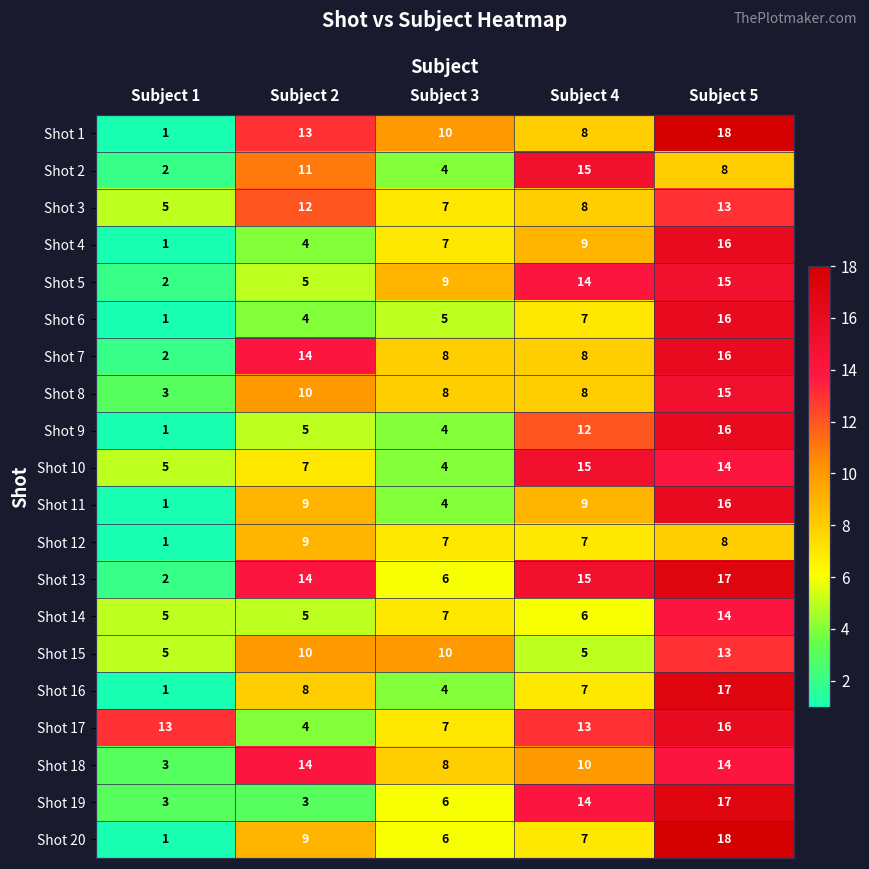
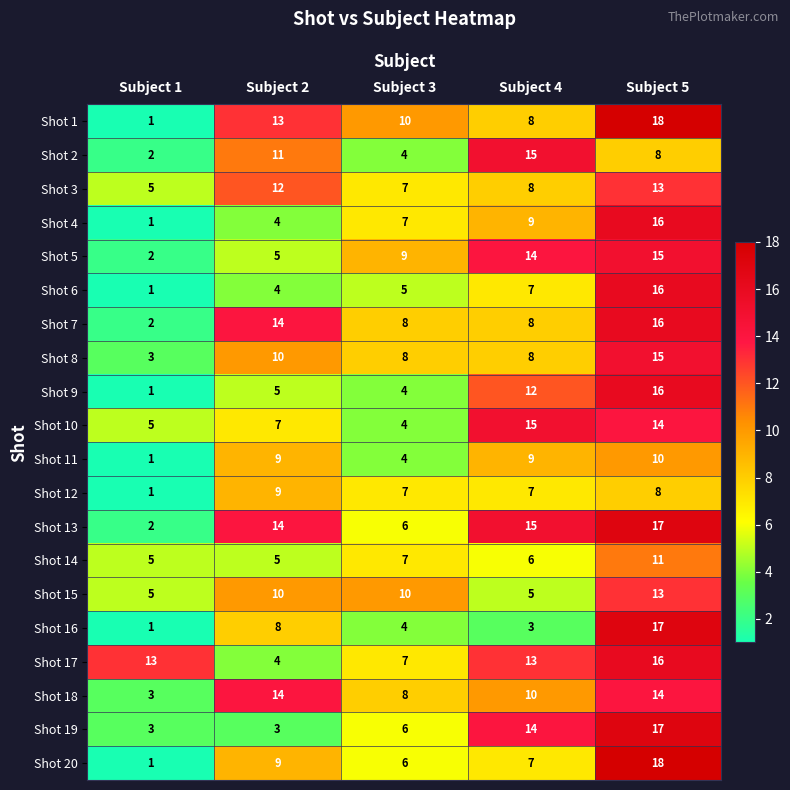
Shot 11, Subject 5: 16 -> 10
Shot 14, Subject 5: 14 -> 11
Shot 16, Subject 4: 7 -> 3
